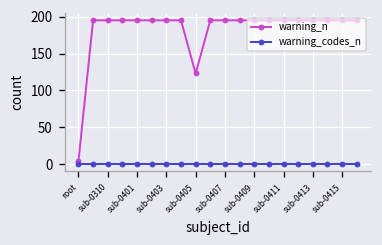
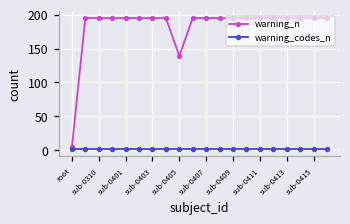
warning_n, sub-0405: 120 -> 140
